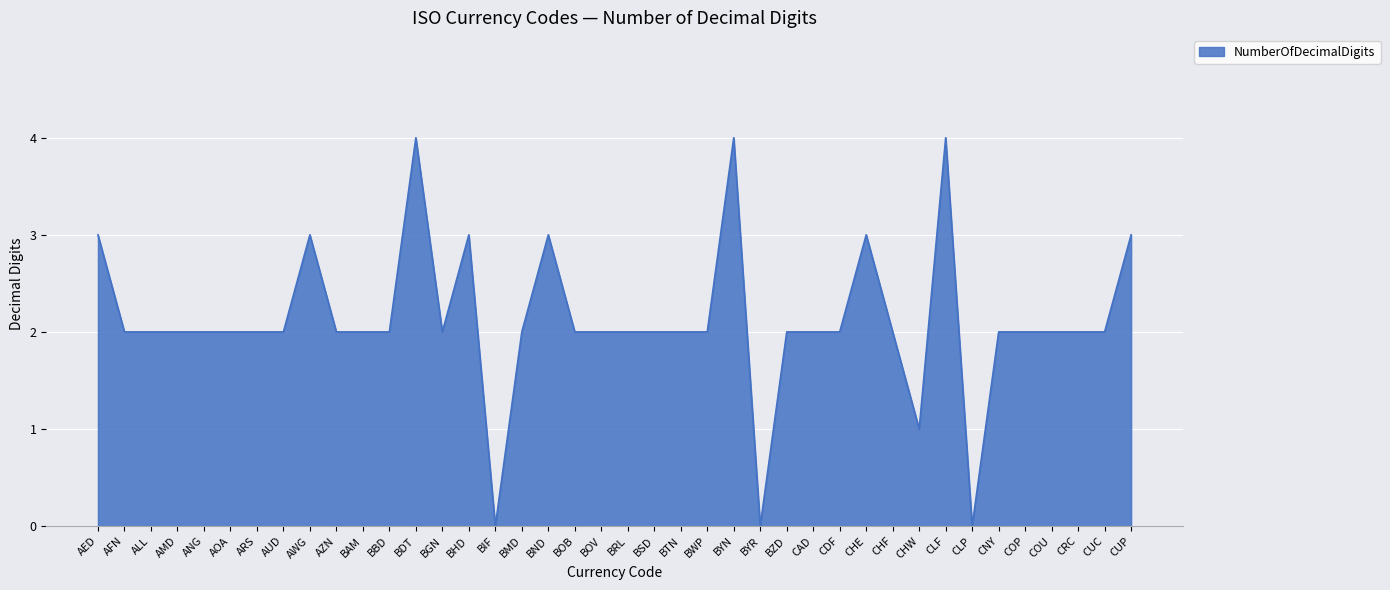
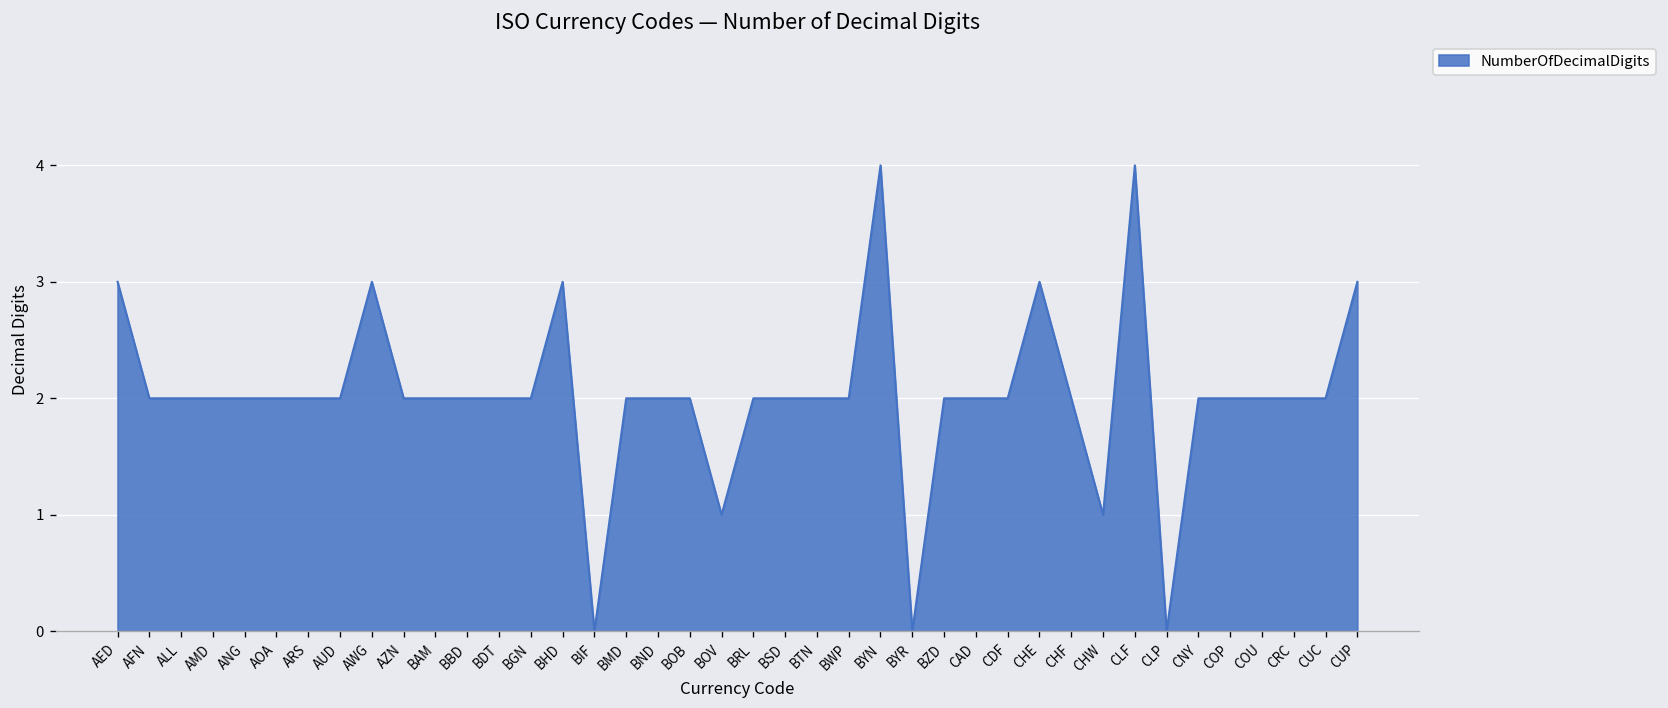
BDT: 4 -> 2
BND: 3 -> 2
BOV: 2 -> 1
